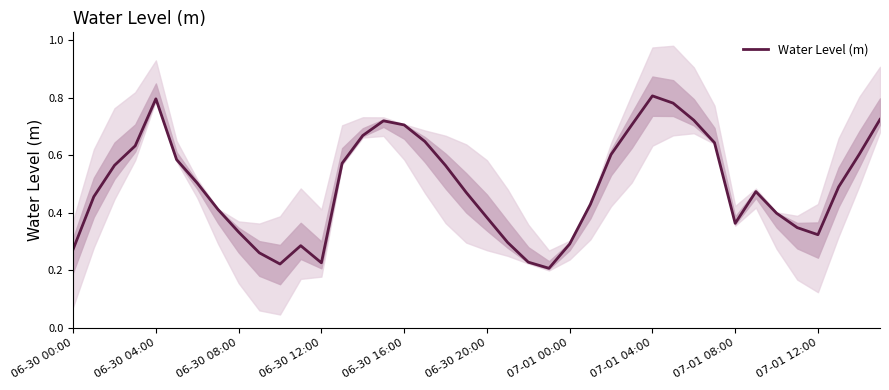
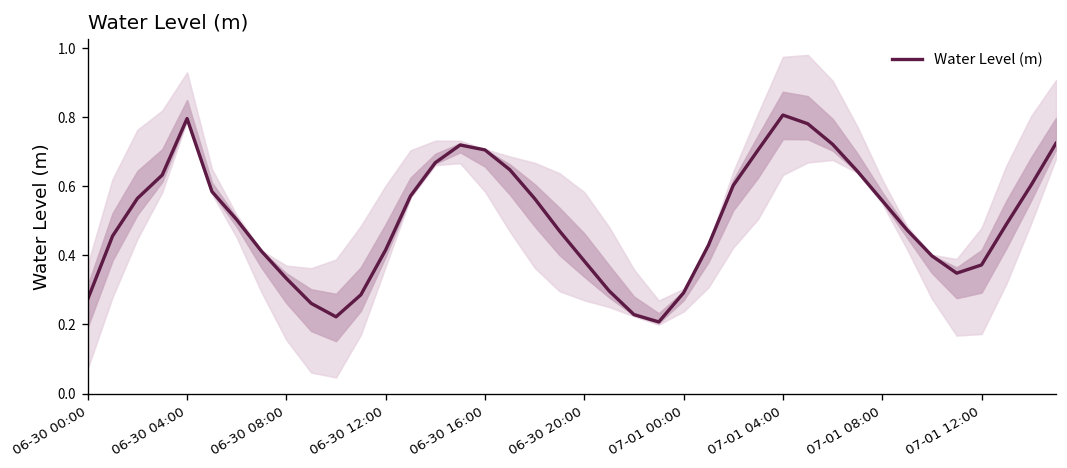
Water Level (m), 06-30 12:00: 0.23 -> 0.42
Water Level (m), 07-01 08:00: 0.36 -> 0.56
Water Level (m), 07-01 12:00: 0.32 -> 0.37
